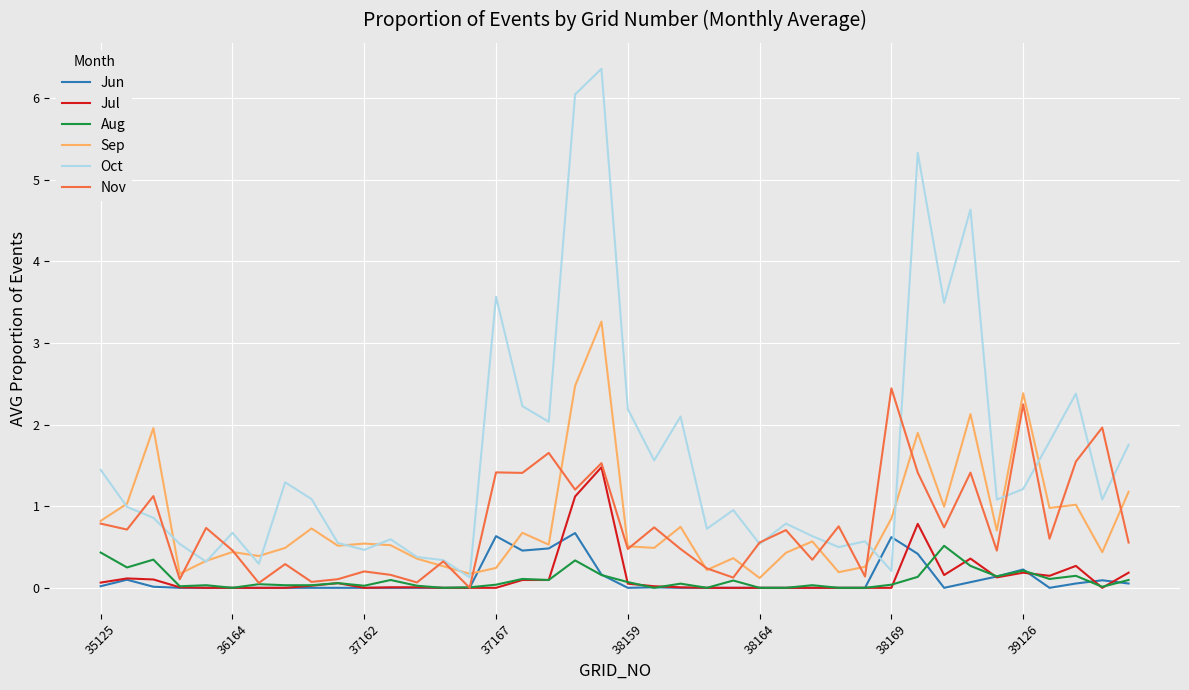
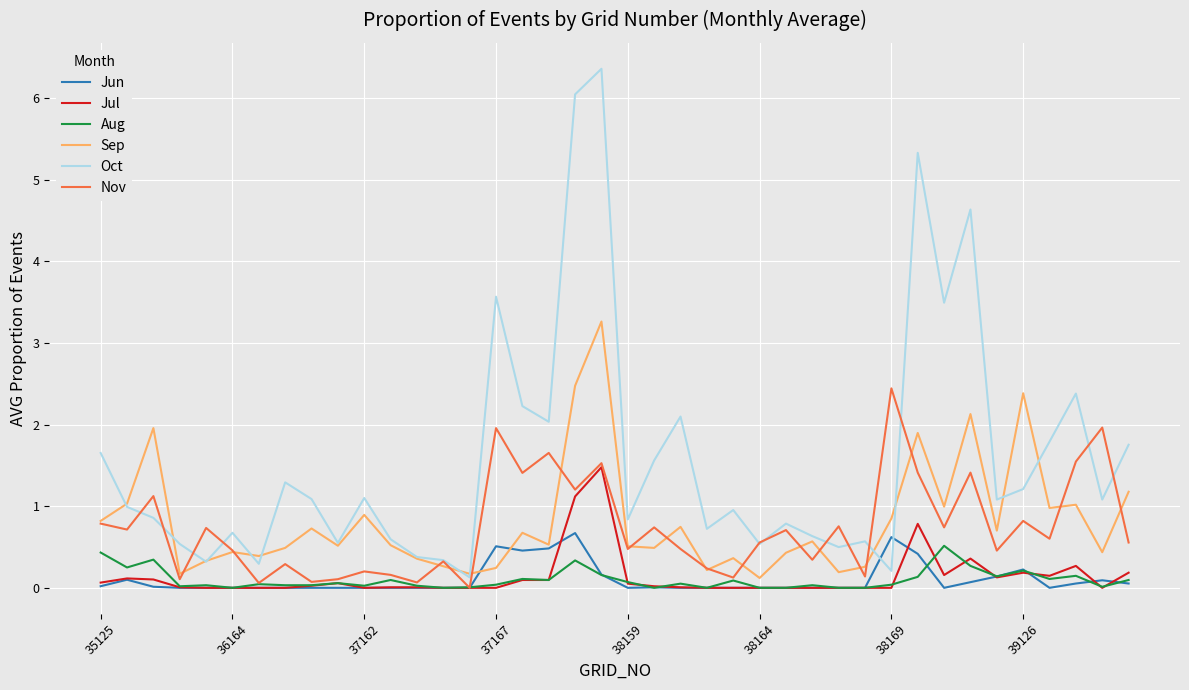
Oct, 35125: 1.4 -> 1.7
Sep, 37162: 0.5 -> 0.9
Oct, 37162: 0.5 -> 1.1
Jun, 37167: 0.6 -> 0.5
Nov, 37167: 1.4 -> 2.0
Oct, 38159: 2.2 -> 0.8
Nov, 39126: 2.2 -> 0.8
